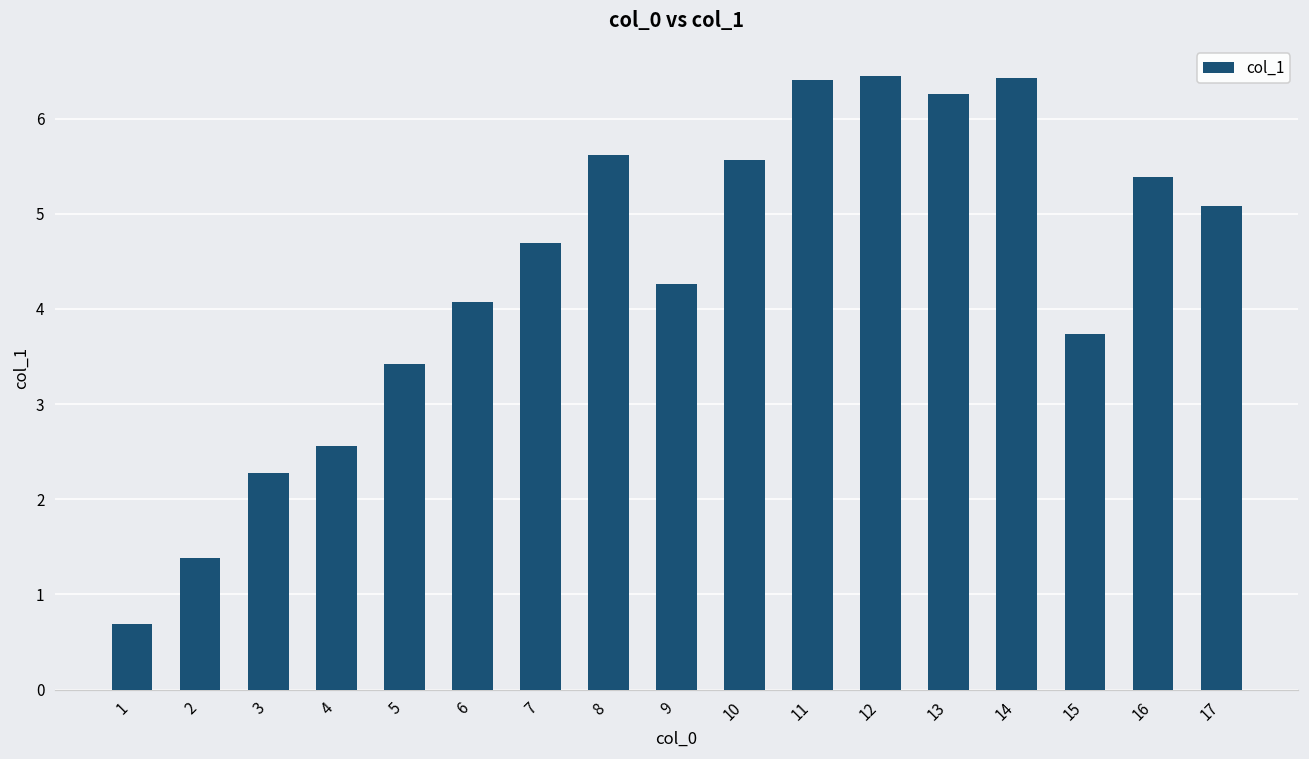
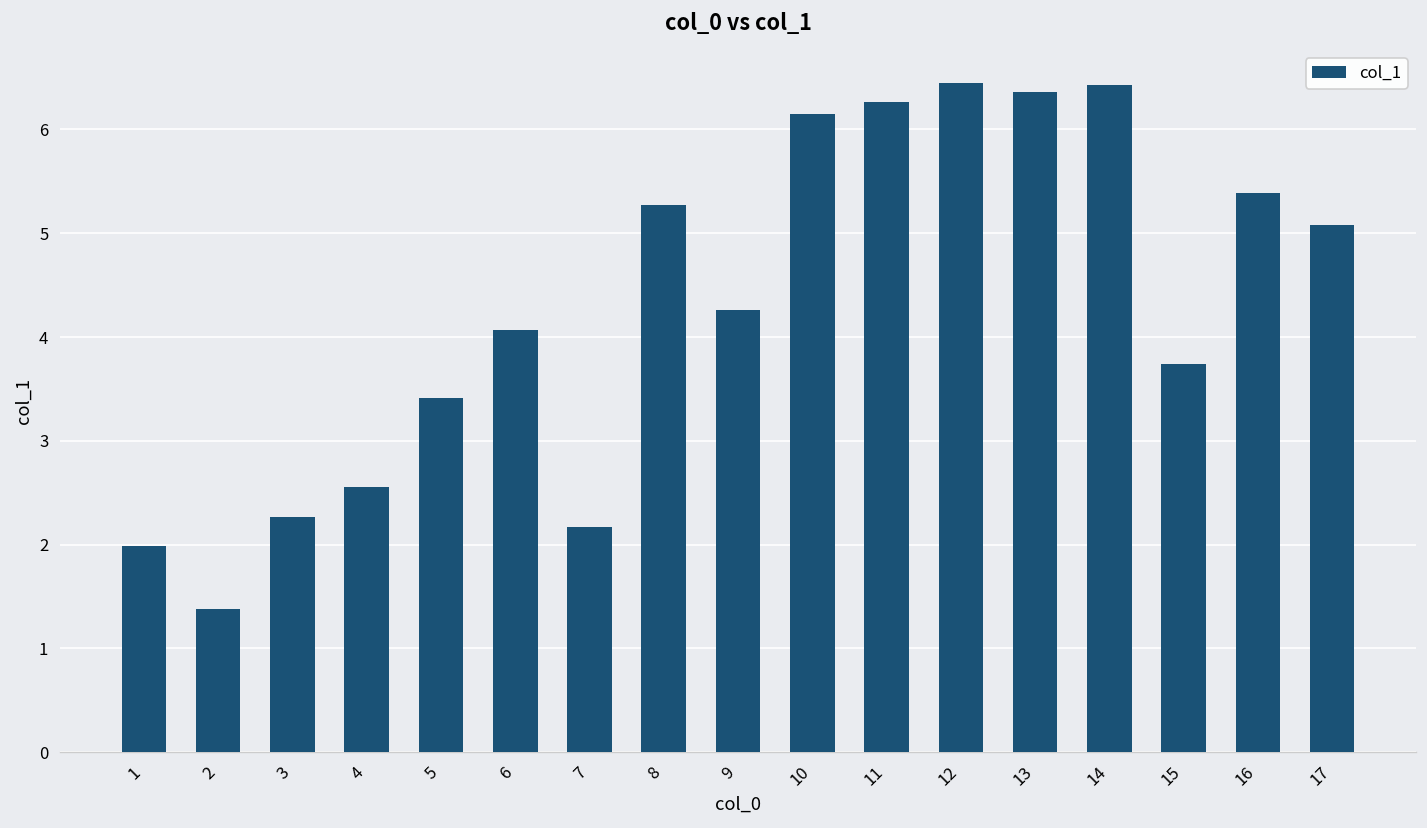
1: 0.7 -> 2.0
7: 4.7 -> 2.2
8: 5.6 -> 5.3
10: 5.6 -> 6.1
11: 6.4 -> 6.3
13: 6.3 -> 6.4
